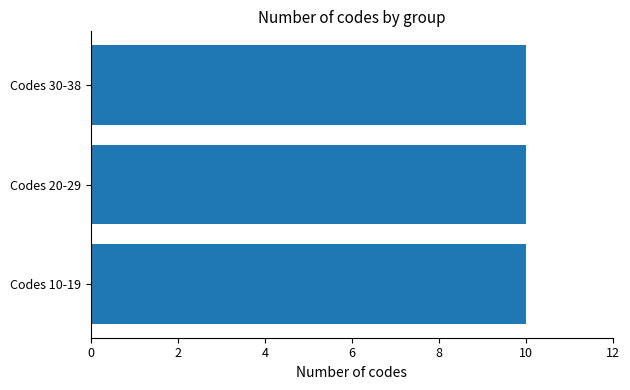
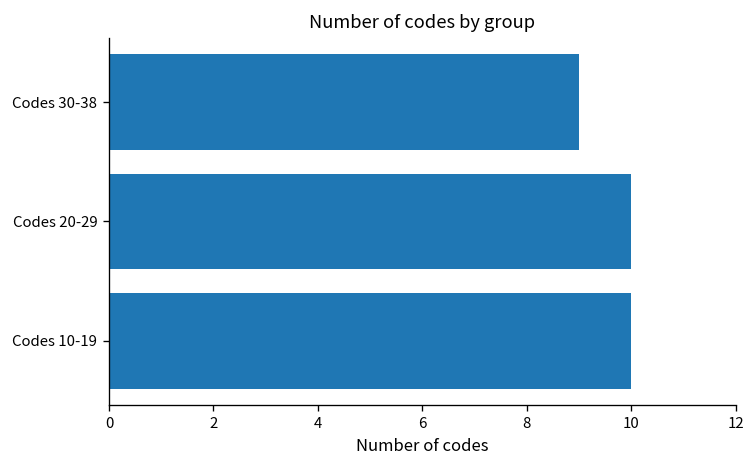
Codes 30-38: 10 -> 9
